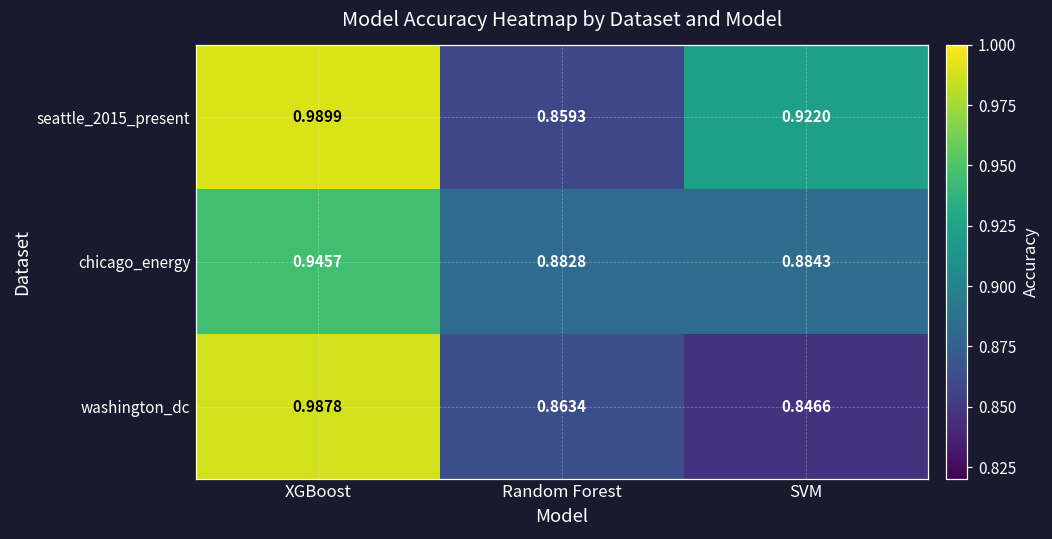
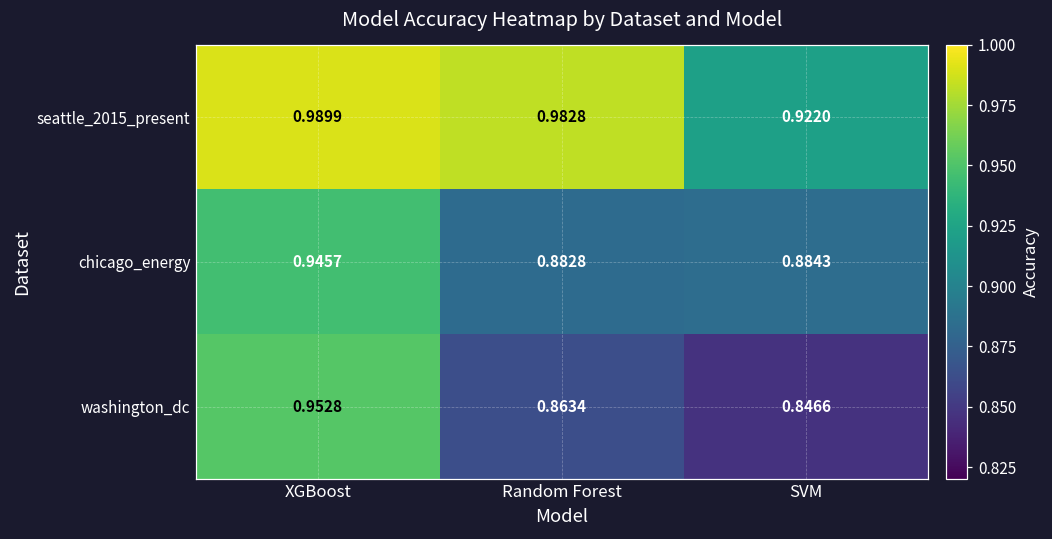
seattle_2015_present, Random Forest: 0.8593 -> 0.9828
washington_dc, XGBoost: 0.9878 -> 0.9528
